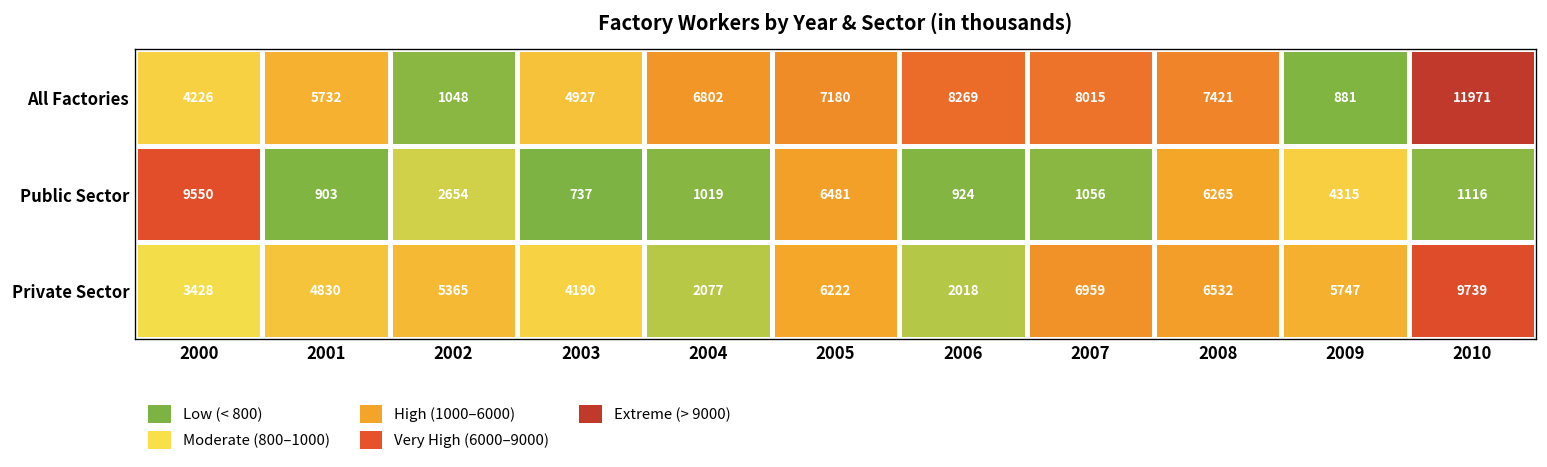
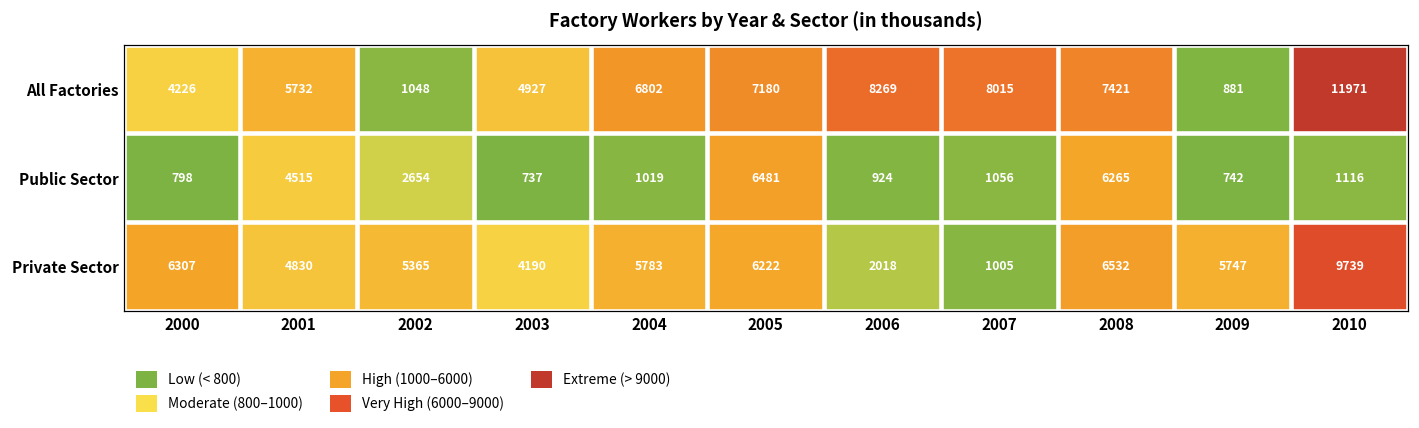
Public Sector, 2000: 9550 -> 798
Public Sector, 2001: 903 -> 4515
Public Sector, 2009: 4315 -> 742
Private Sector, 2000: 3428 -> 6307
Private Sector, 2004: 2077 -> 5783
Private Sector, 2007: 6959 -> 1005
